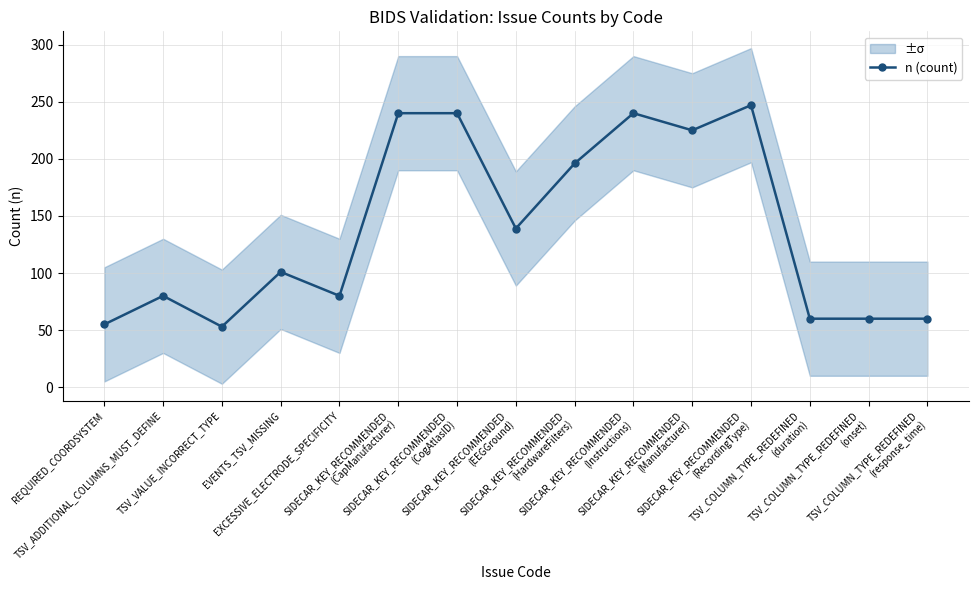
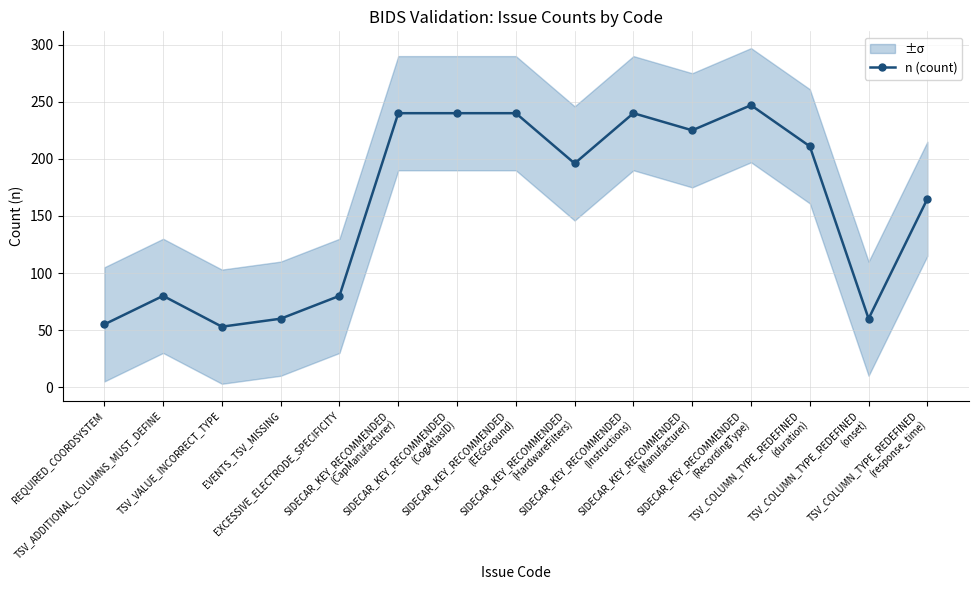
n (count), EVENTS_TSV_MISSING: 101 -> 60
n (count), SIDECAR_KEY_RECOMMENDED (EEGGround): 139 -> 240
n (count), TSV_COLUMN_TYPE_REDEFINED (duration): 60 -> 211
n (count), TSV_COLUMN_TYPE_REDEFINED (response_time): 60 -> 165
